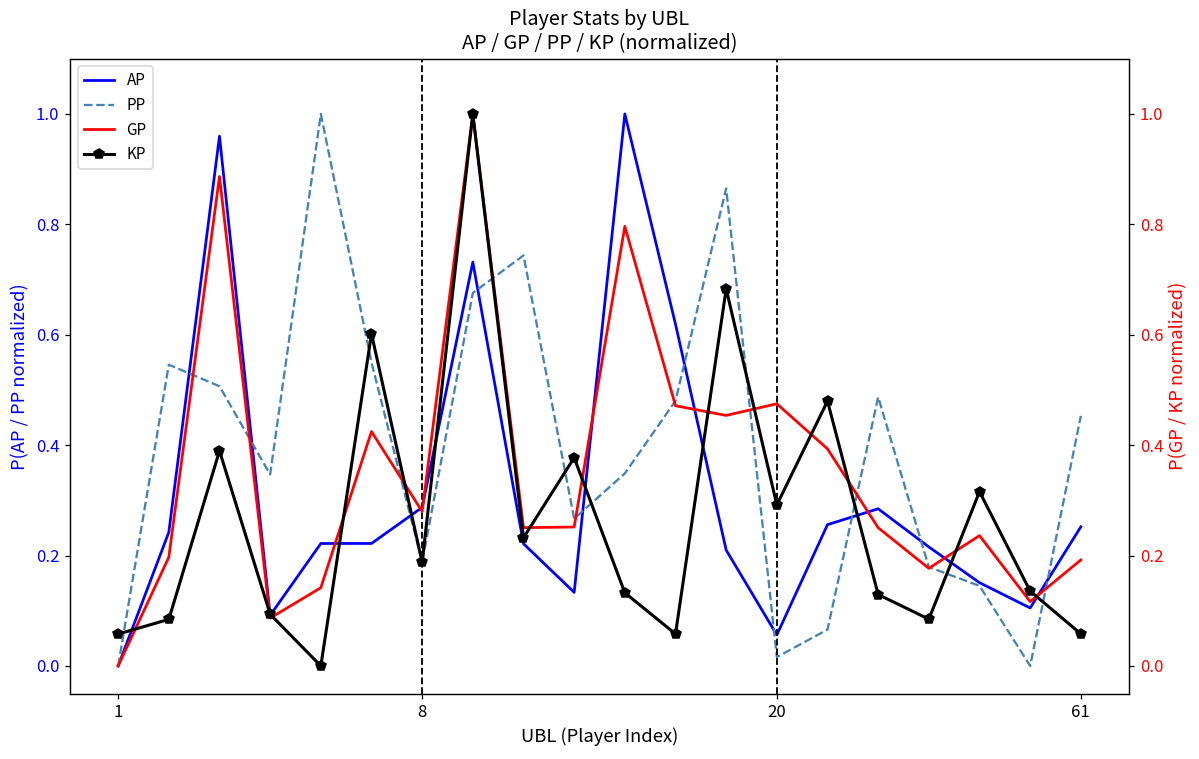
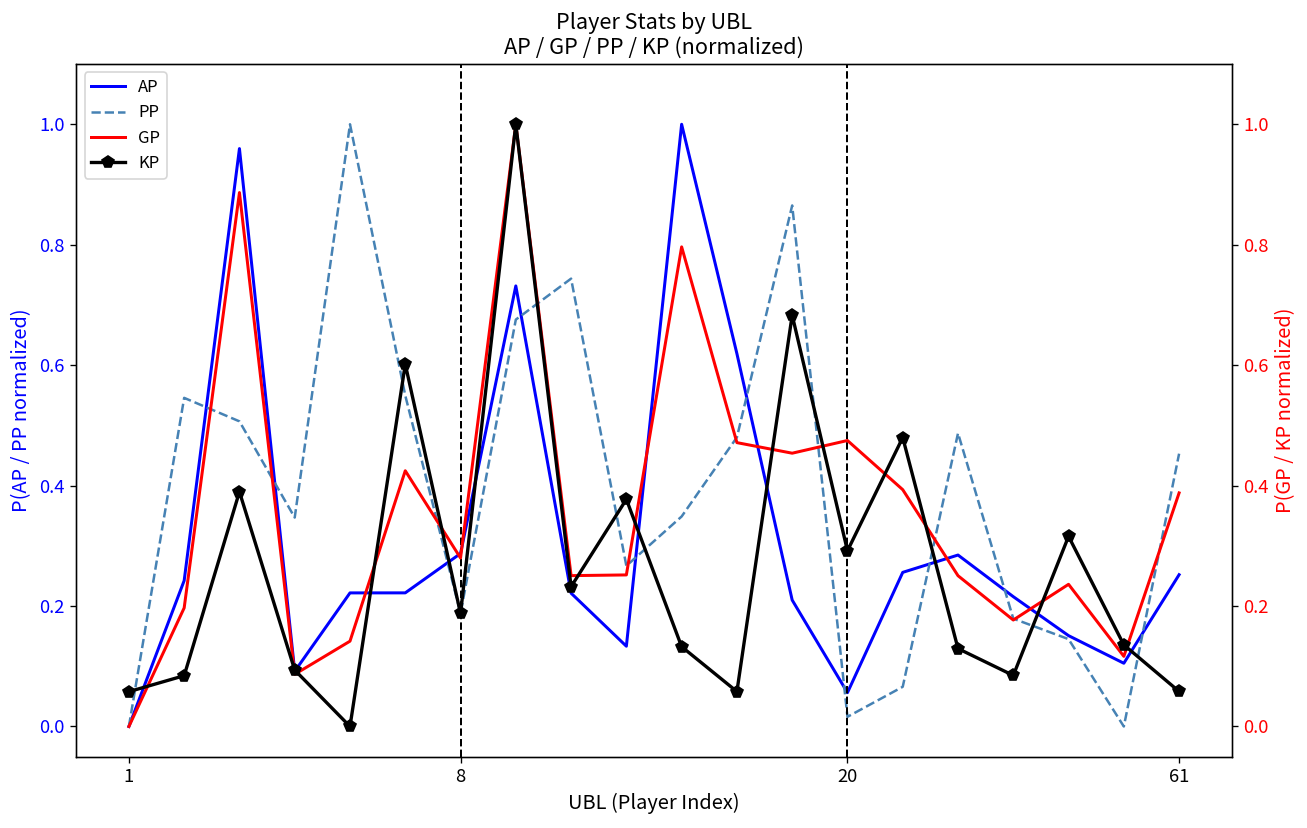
GP, 61: 0.19 -> 0.39
